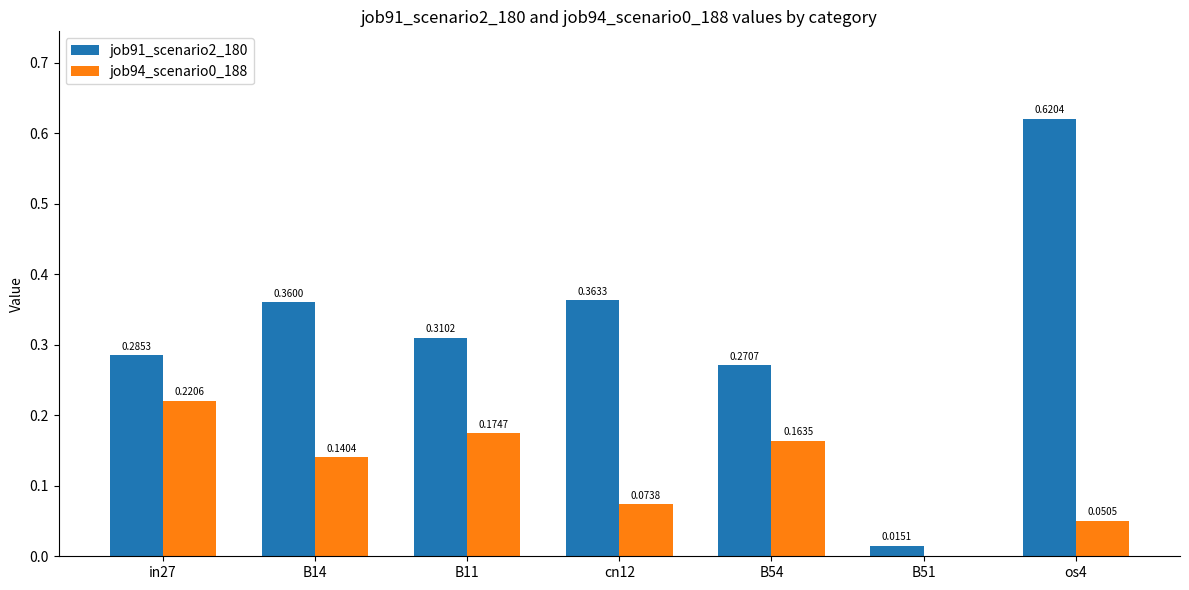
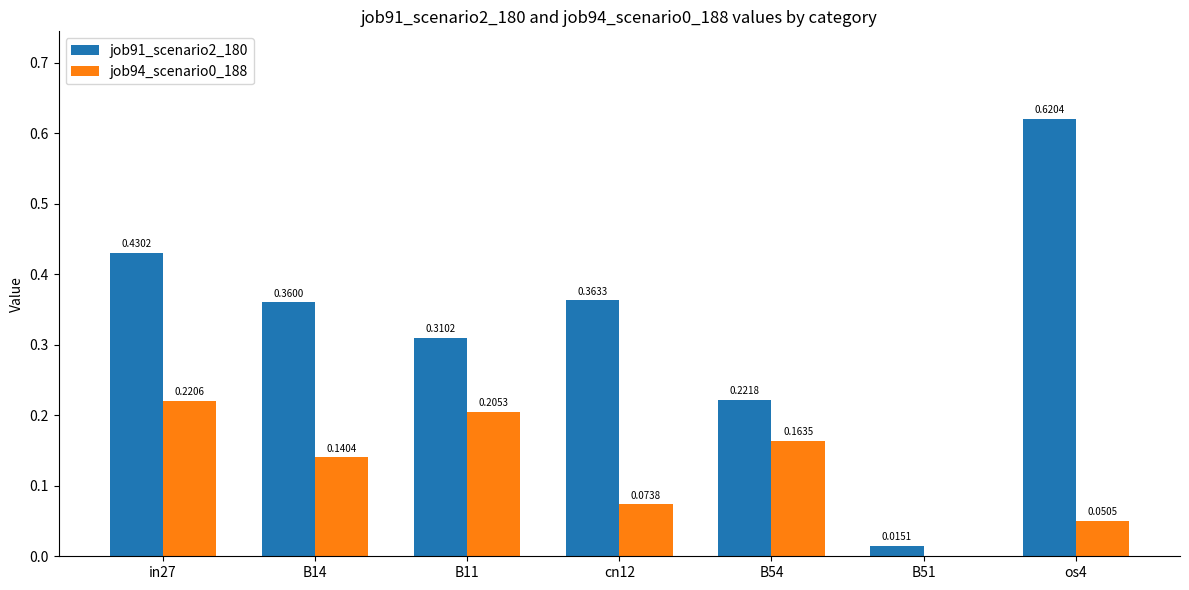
job91_scenario2_180, in27: 0.2853 -> 0.4302
job94_scenario0_188, B11: 0.1747 -> 0.2053
job91_scenario2_180, B54: 0.2707 -> 0.2218
